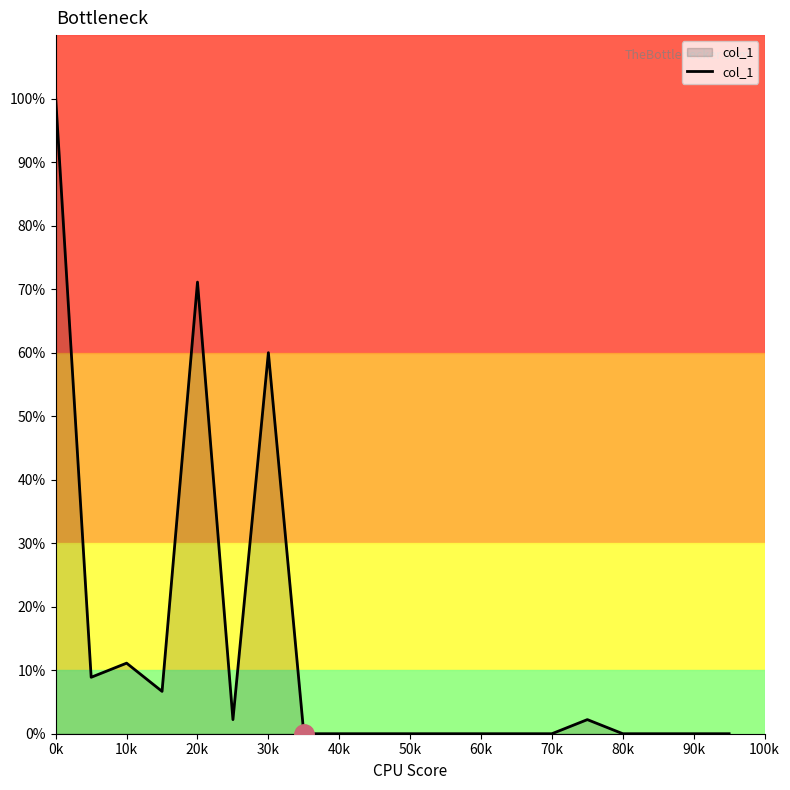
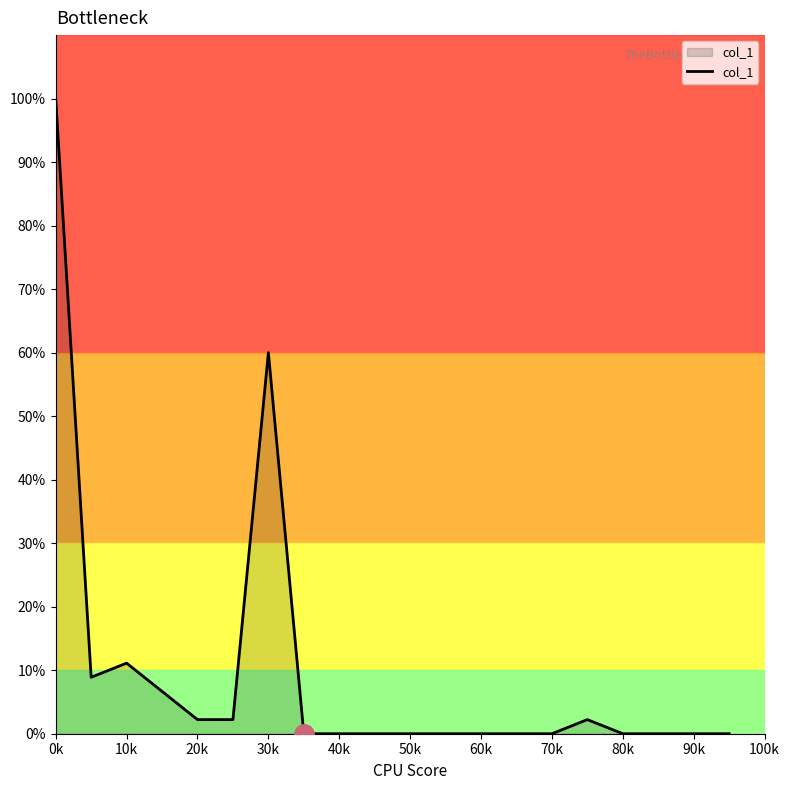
col_1, 20k: 71% -> 2%
